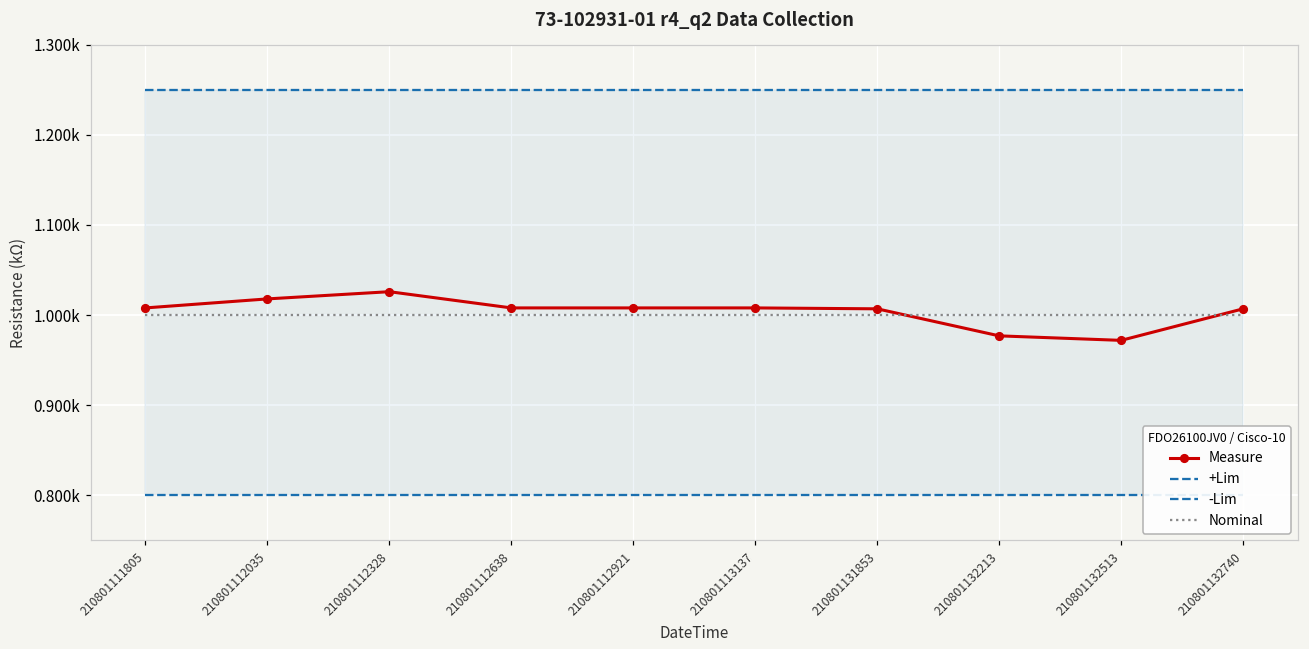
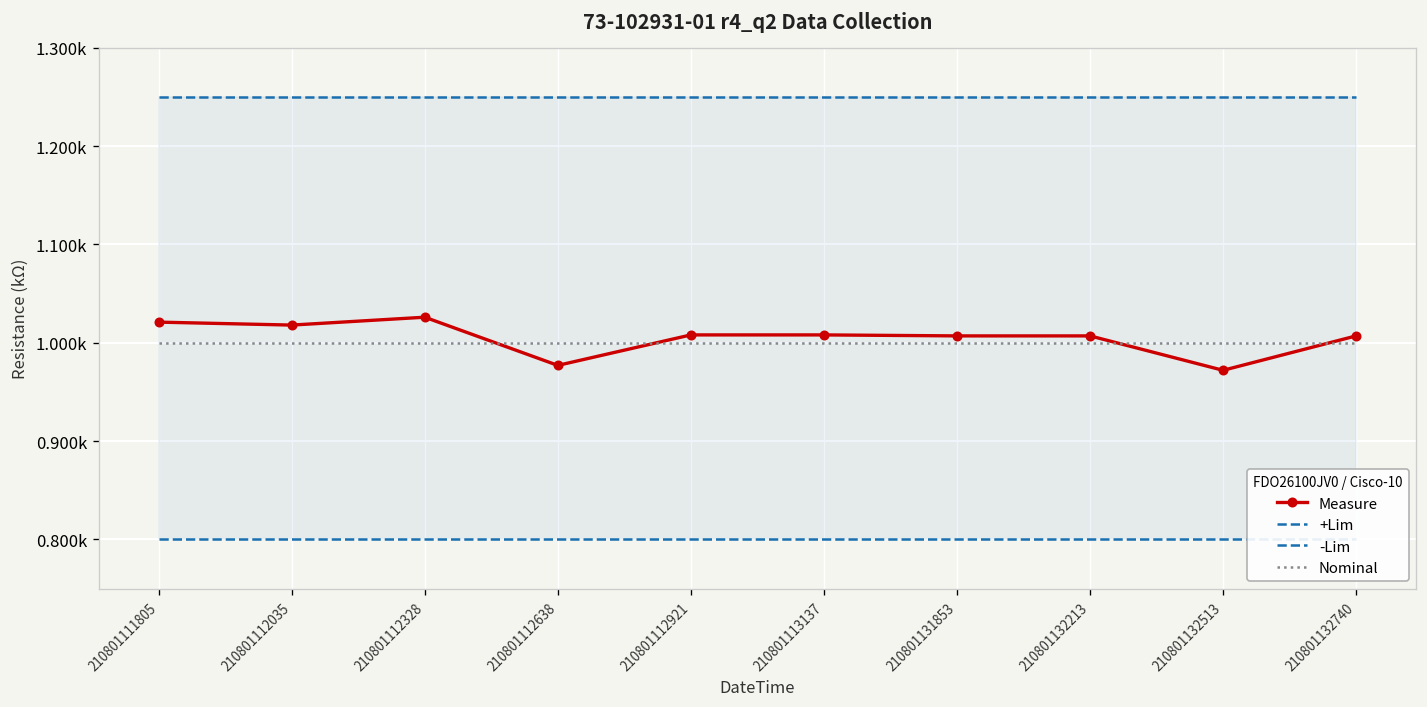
Measure, 210801111805: 1010 -> 1020
Measure, 210801112638: 1010 -> 980
Measure, 210801132213: 980 -> 1010
